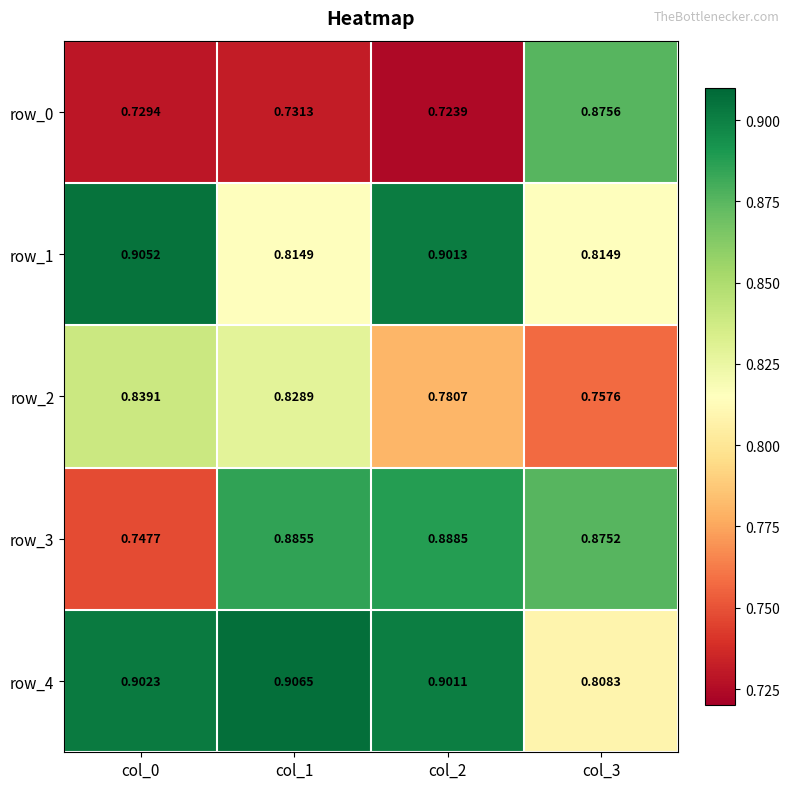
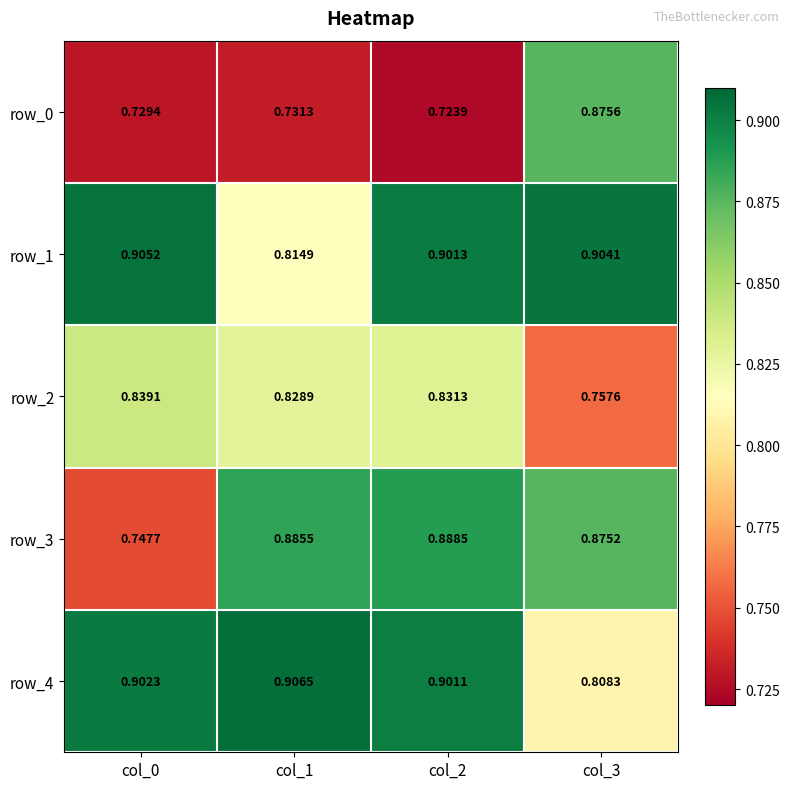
row_1, col_3: 0.8149 -> 0.9041
row_2, col_2: 0.7807 -> 0.8313
